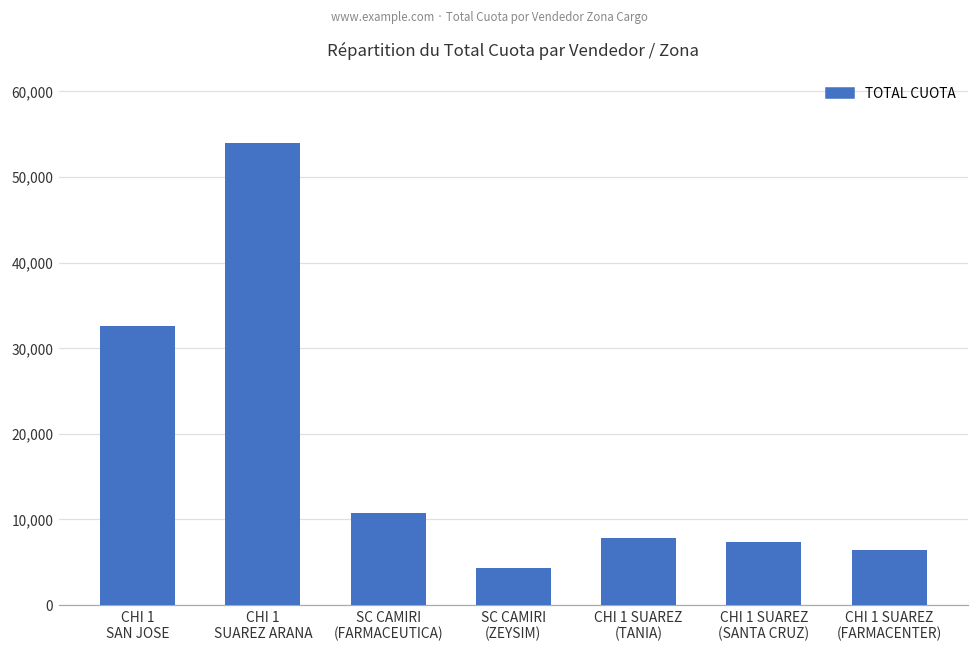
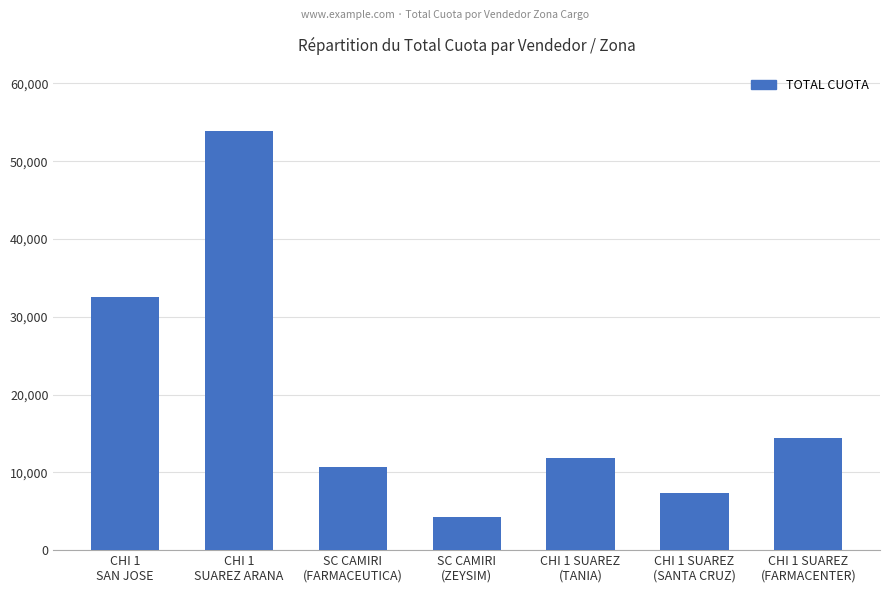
CHI 1 SUAREZ (TANIA): 8,000 -> 12,000
CHI 1 SUAREZ (FARMACENTER): 6,000 -> 14,000
